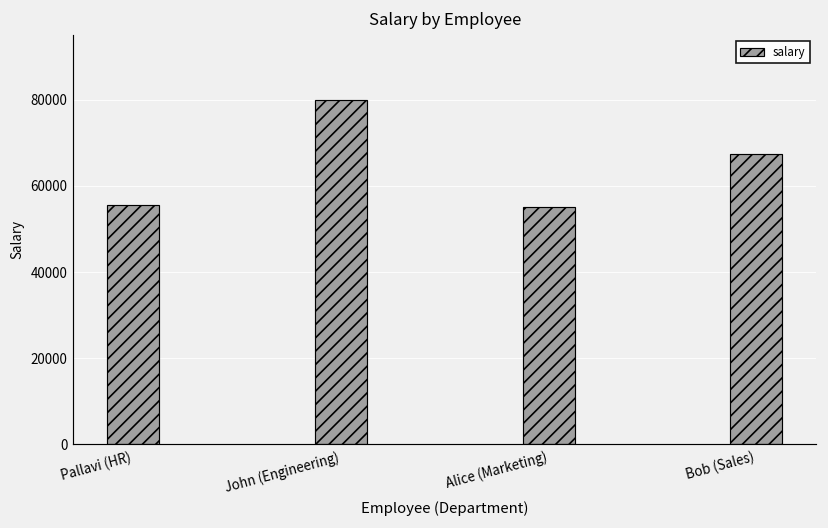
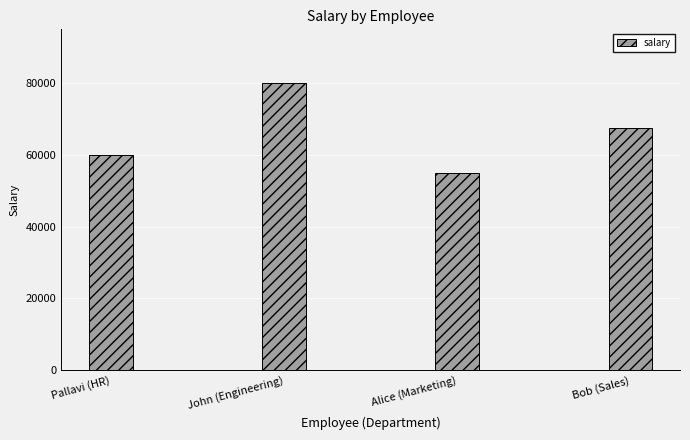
Pallavi (HR): 56000 -> 60000
